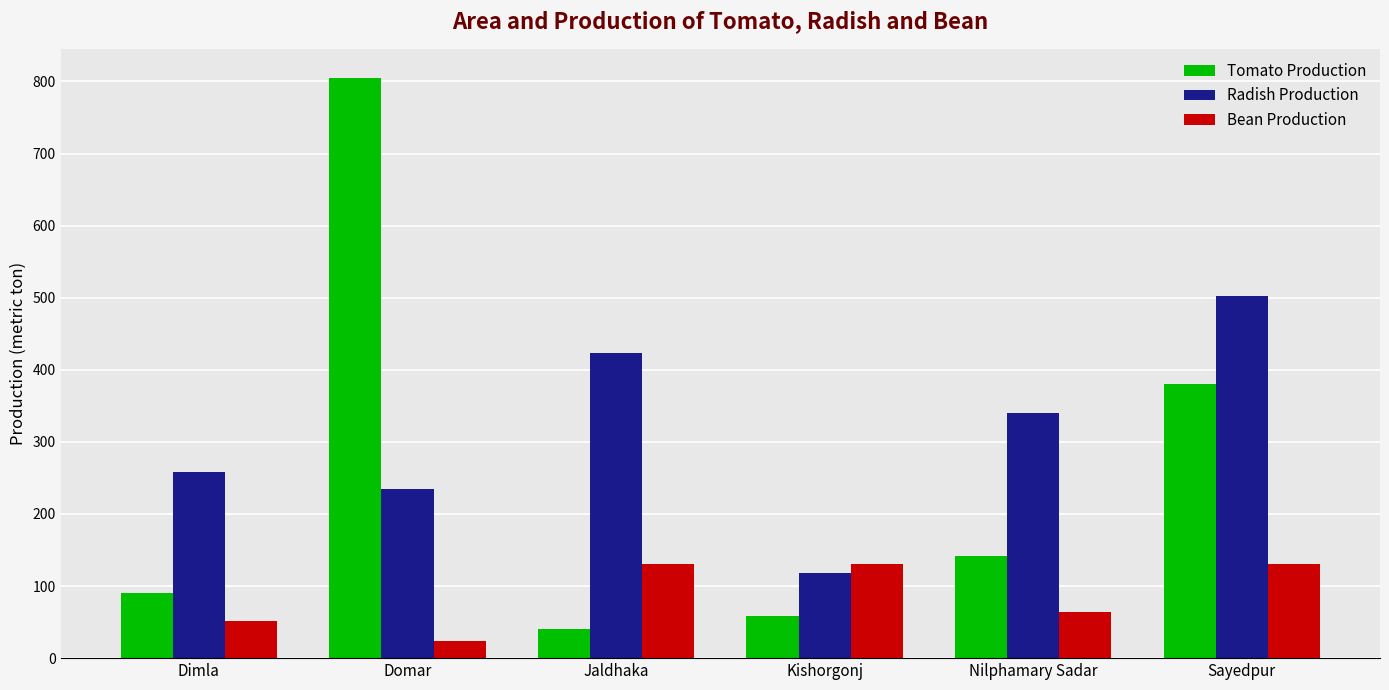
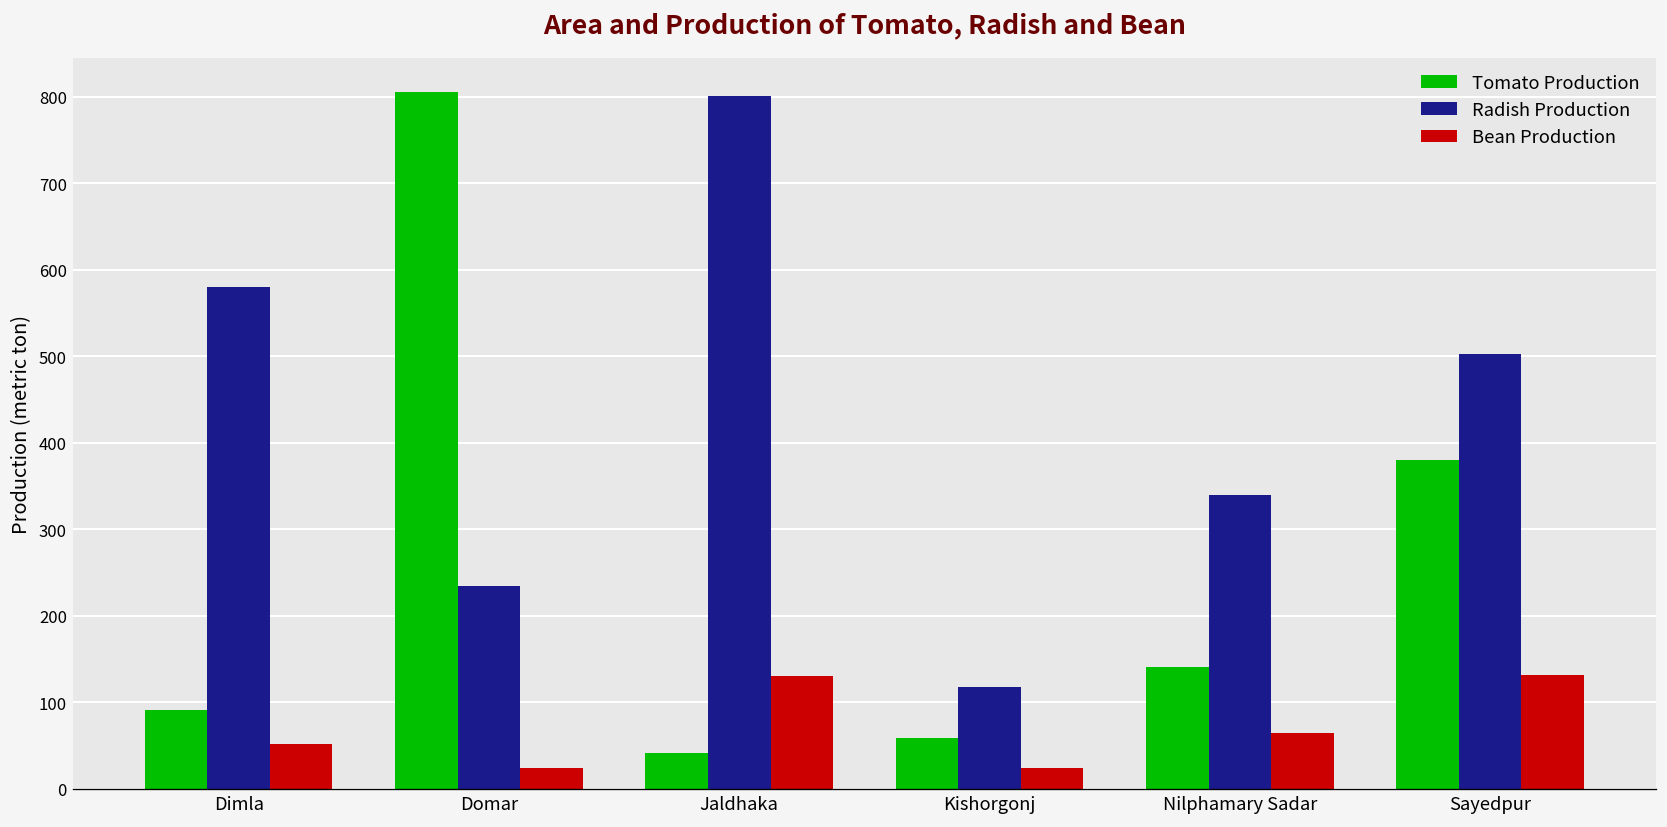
Radish Production, Dimla: 260 -> 580
Radish Production, Jaldhaka: 420 -> 800
Bean Production, Kishorgonj: 130 -> 20
